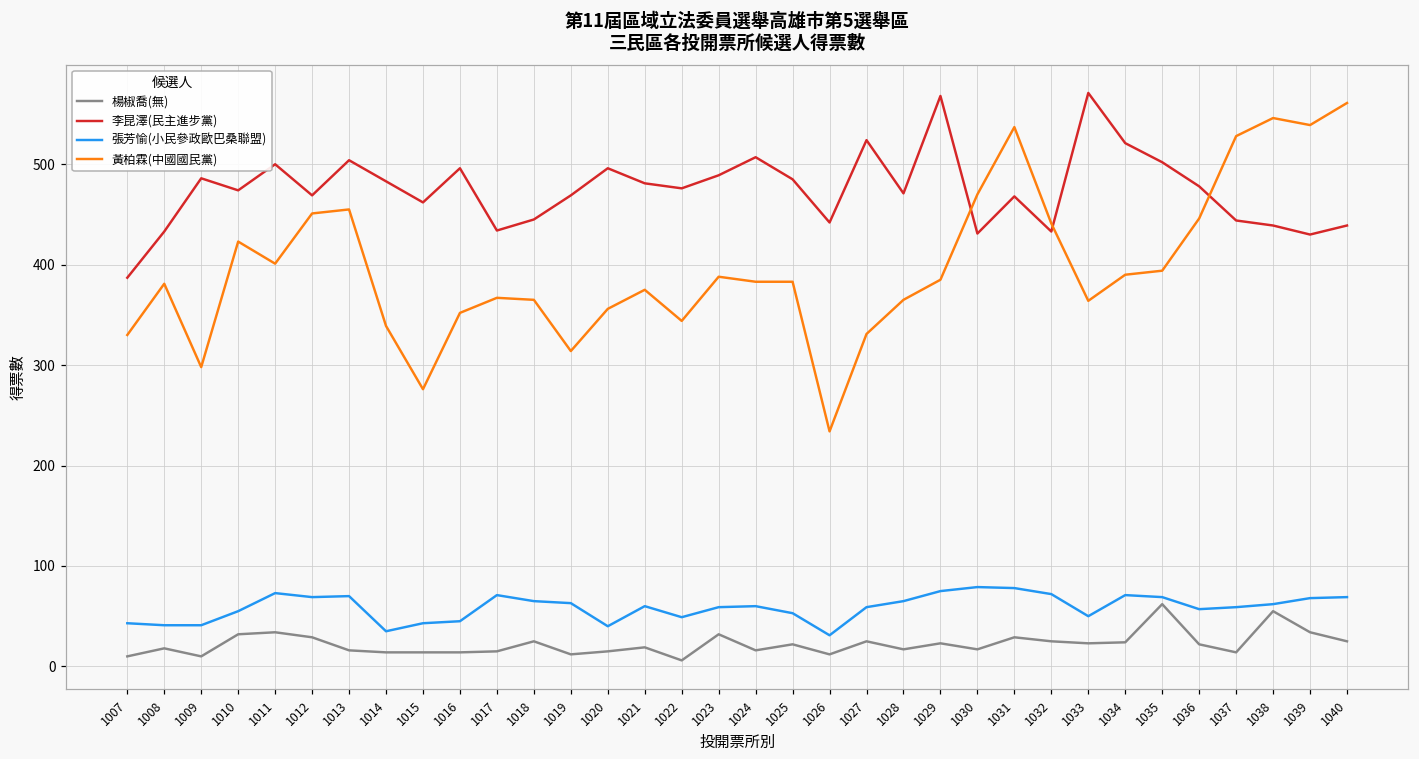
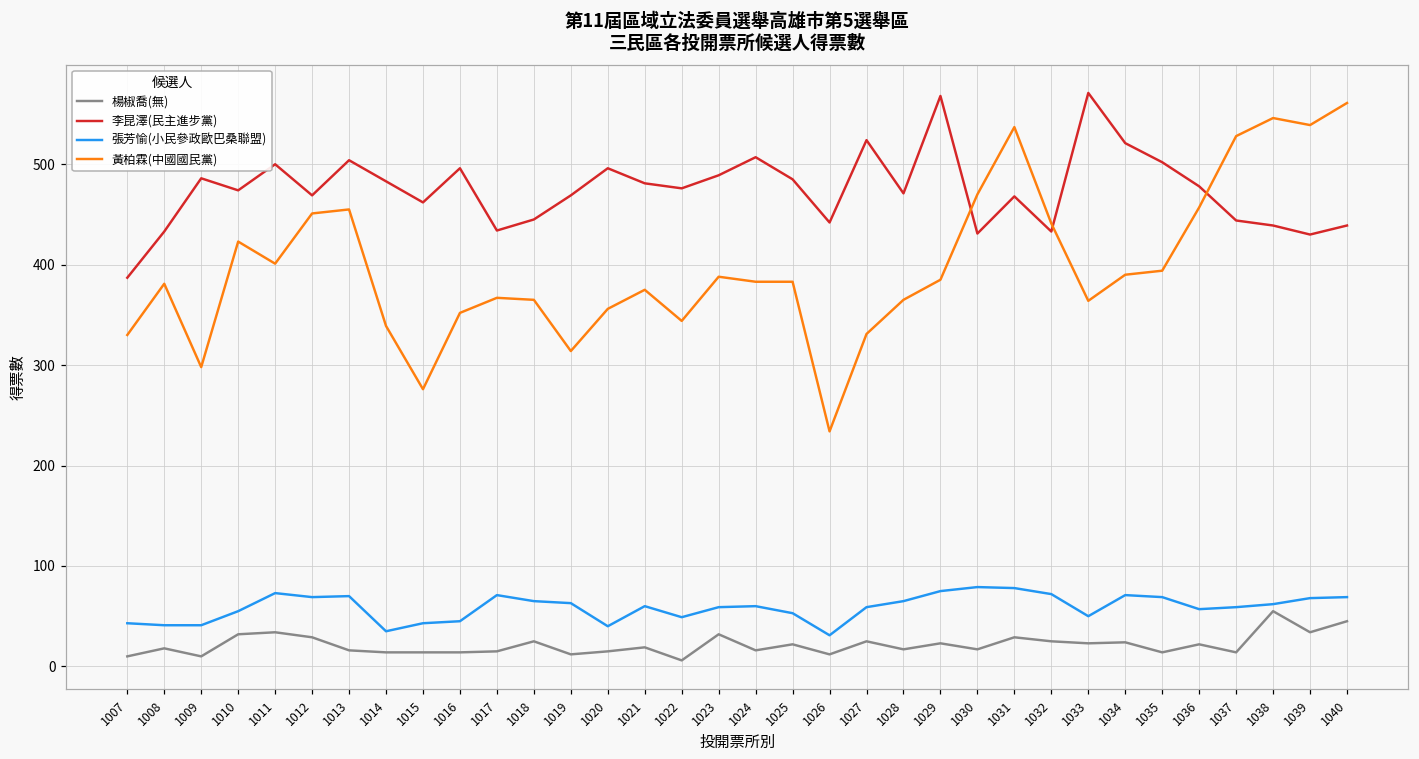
楊椒喬(無), 1035: 60 -> 10
黃柏霖(中國國民黨), 1036: 450 -> 460
楊椒喬(無), 1040: 30 -> 50
